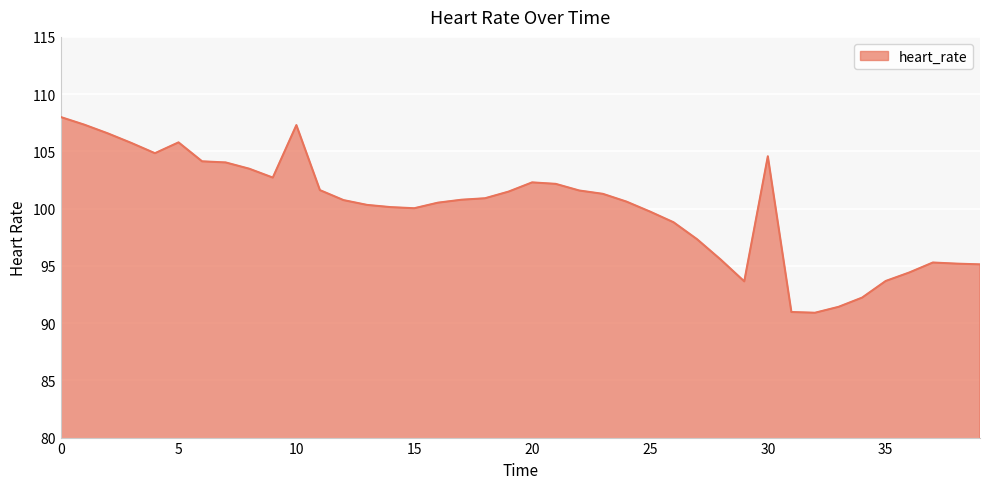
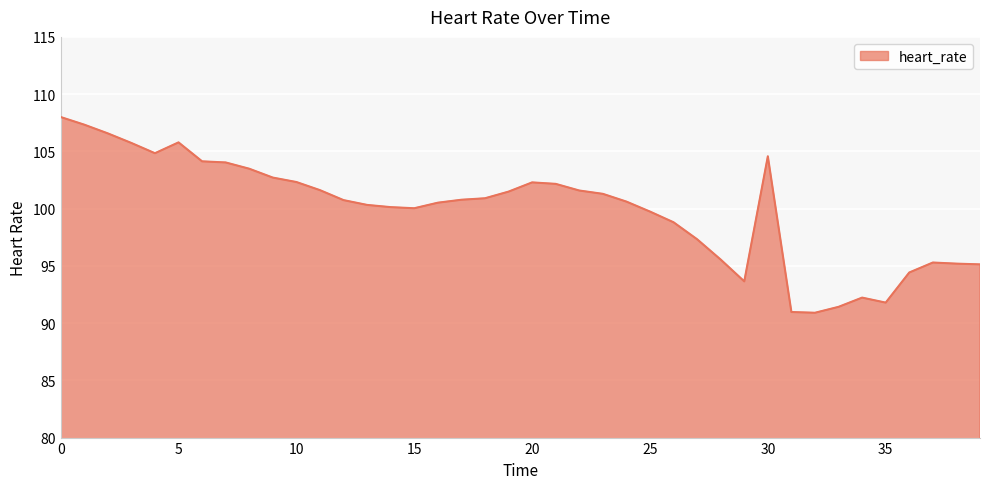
10: 107.3 -> 102.3
35: 93.7 -> 91.8
